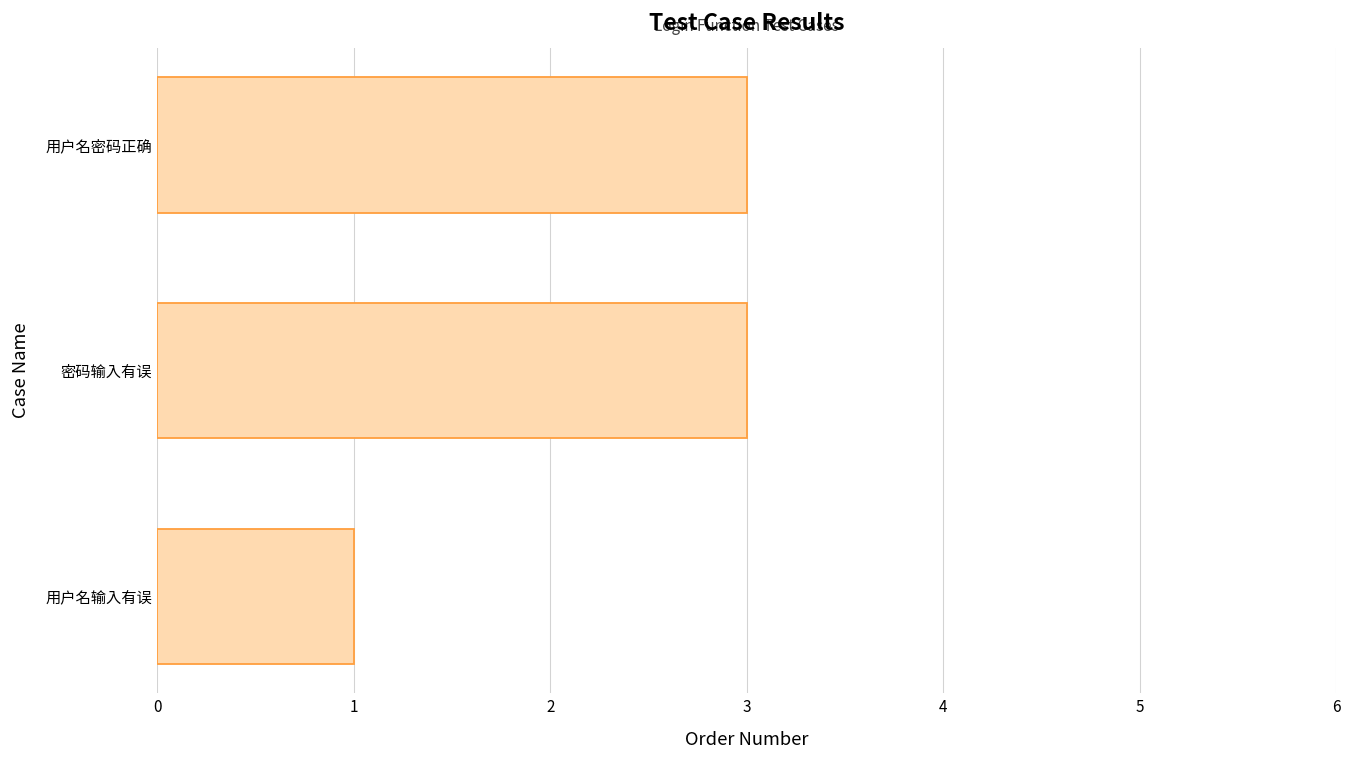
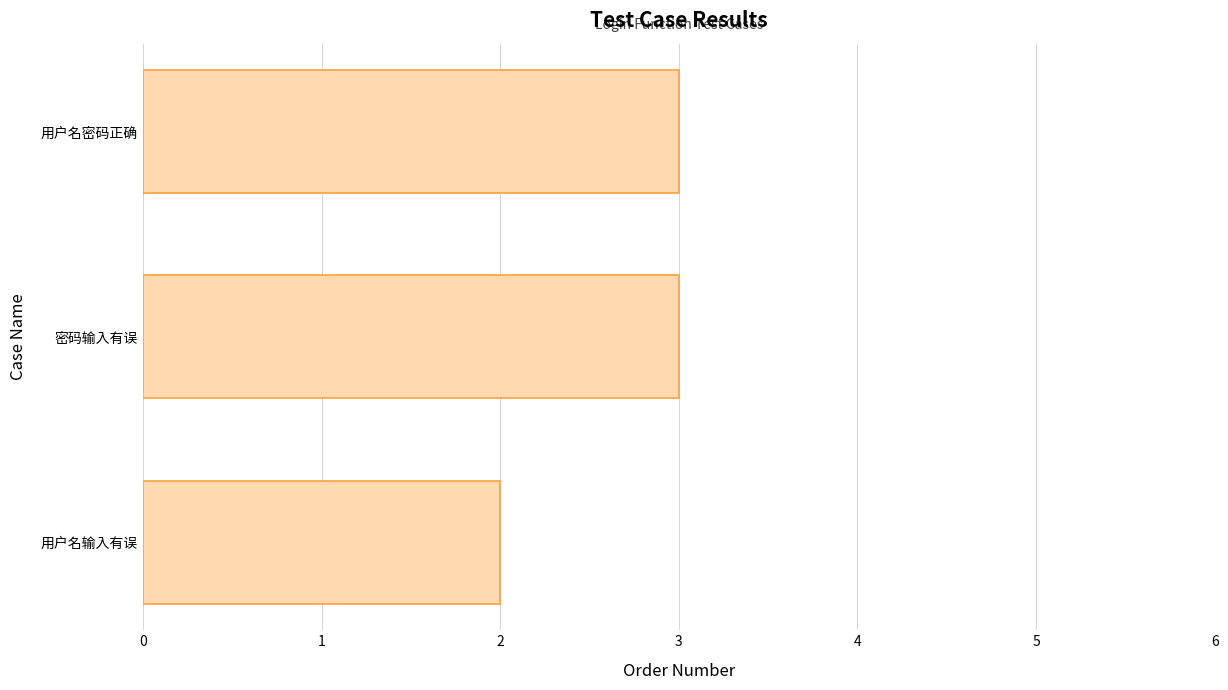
用户名输入有误: 1 -> 2
